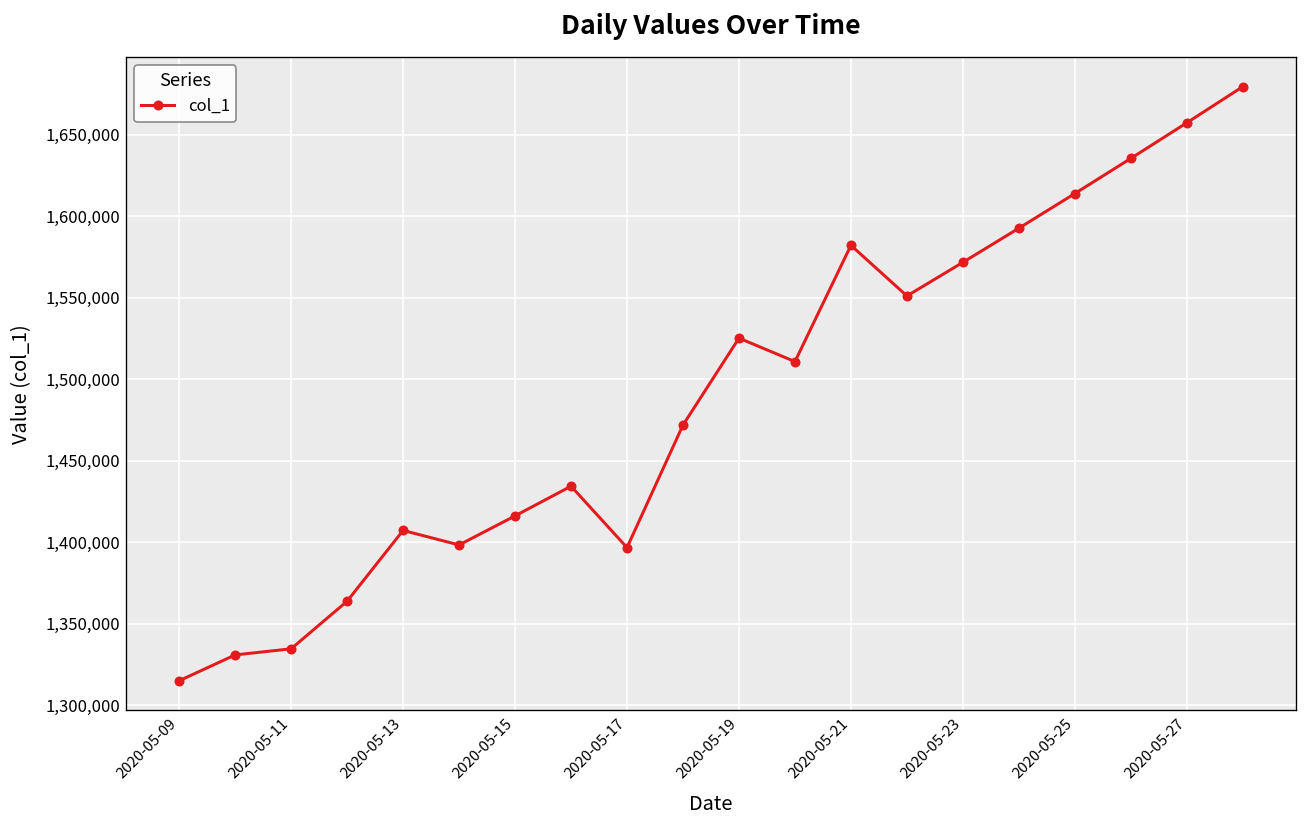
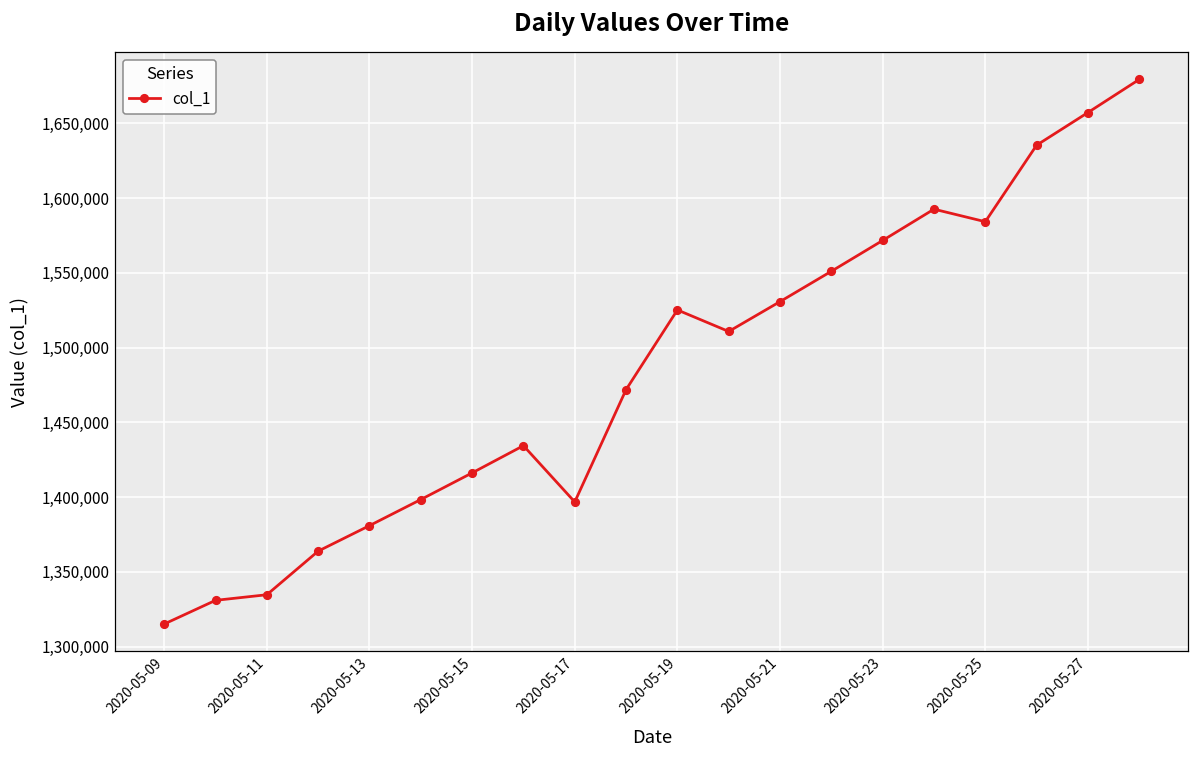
2020-05-13: 1,407,000 -> 1,381,000
2020-05-21: 1,582,000 -> 1,531,000
2020-05-25: 1,614,000 -> 1,584,000
